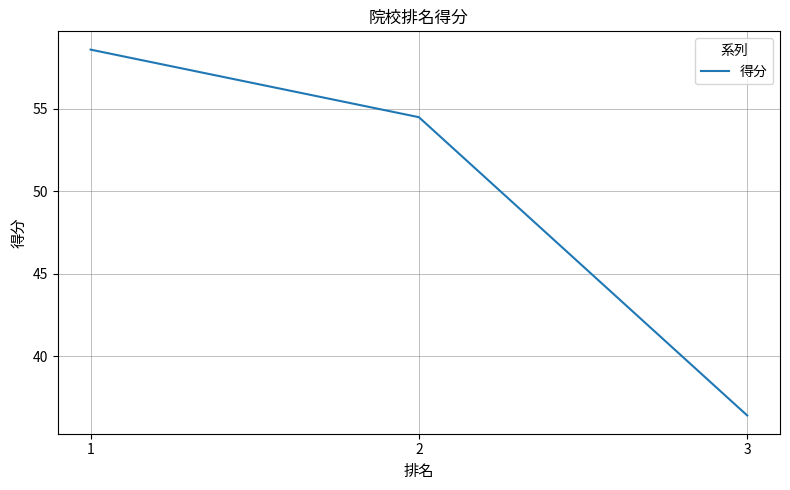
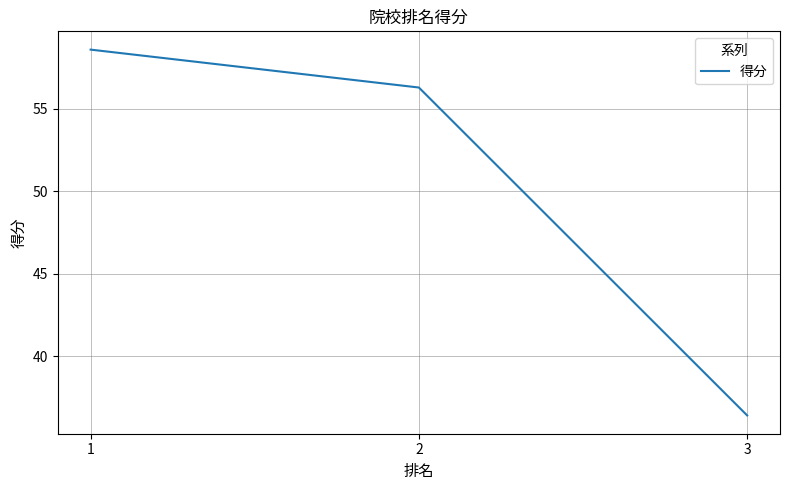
2: 54.5 -> 56.3
